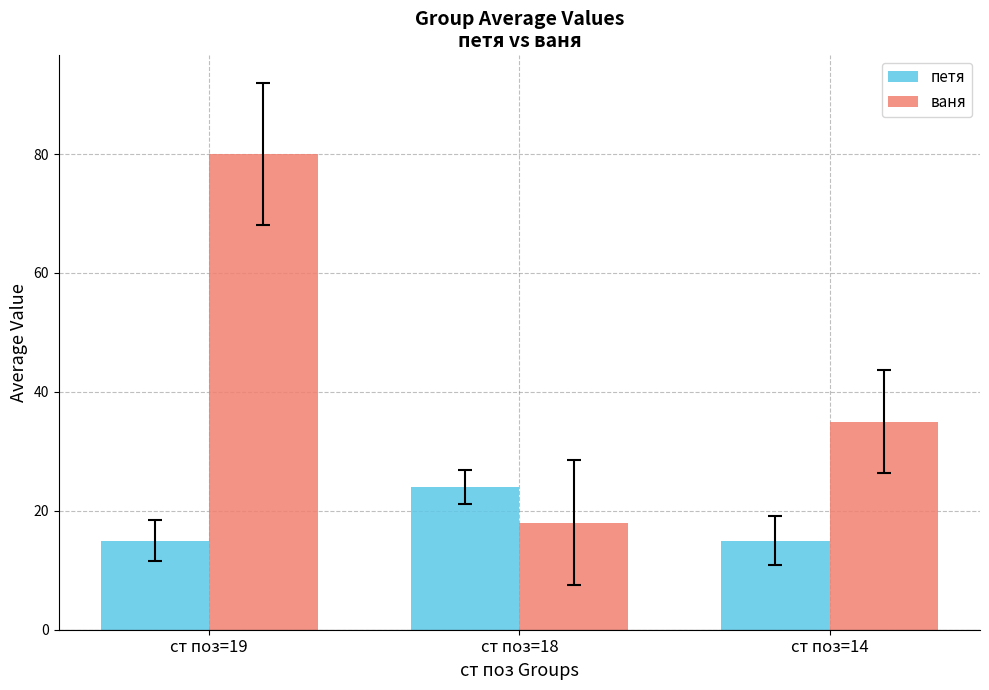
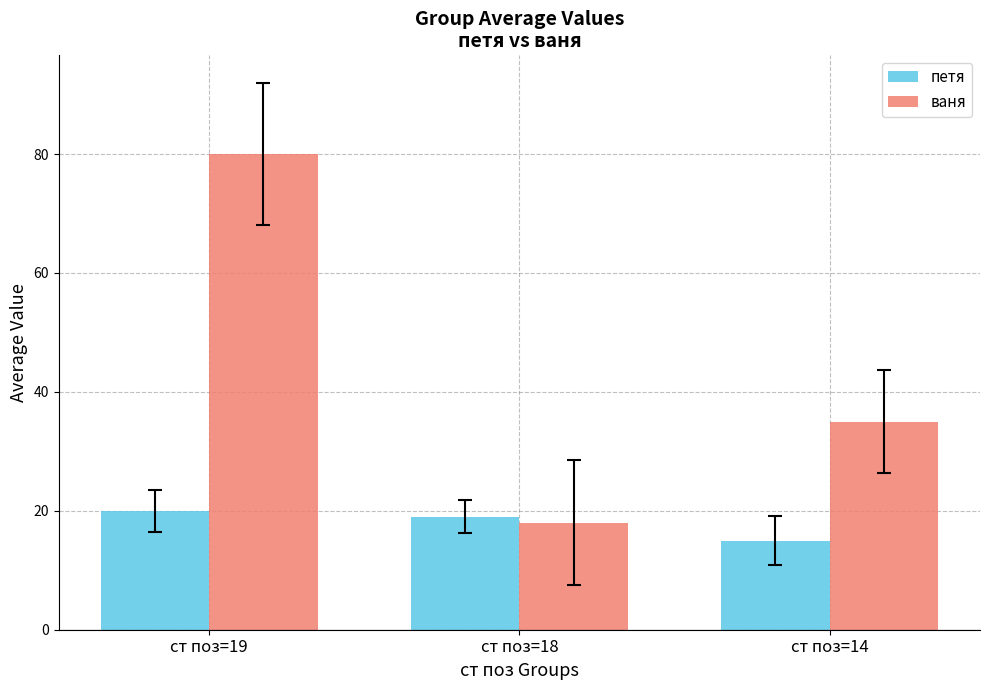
петя, ст поз=19: 15 -> 20
петя, ст поз=18: 24 -> 19
